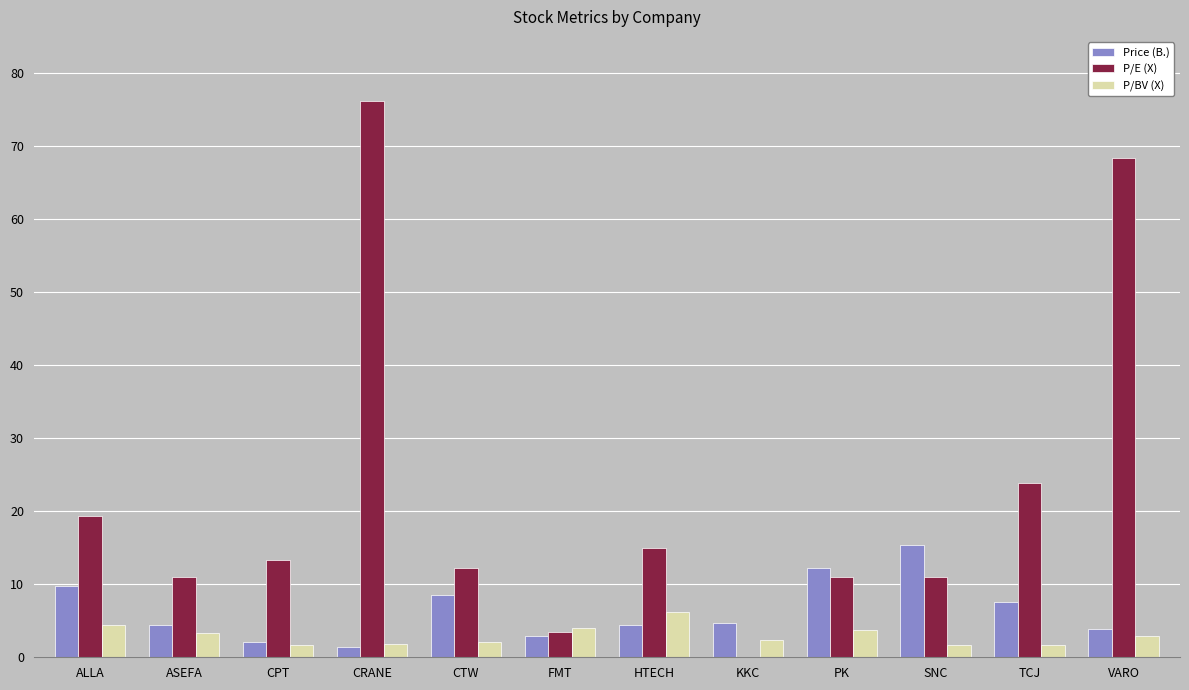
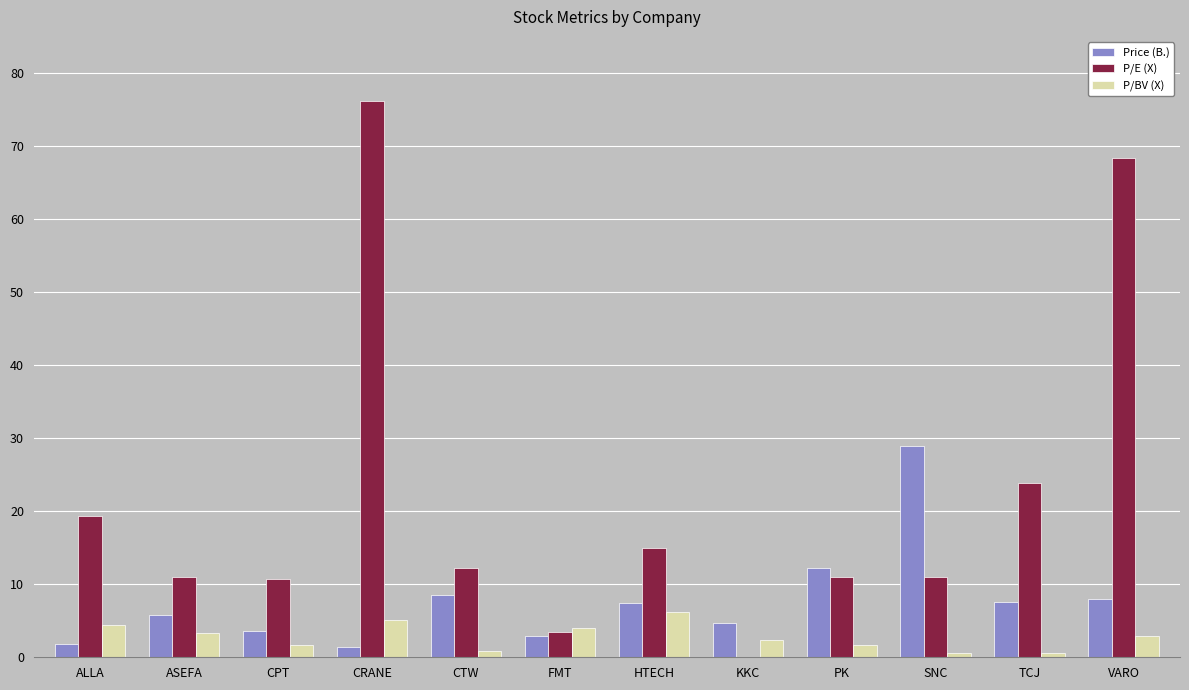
Price (B.), ALLA: 10 -> 2
Price (B.), ASEFA: 4 -> 6
Price (B.), CPT: 2 -> 4
P/E (X), CPT: 13 -> 11
P/BV (X), CRANE: 2 -> 5
P/BV (X), CTW: 2 -> 1
Price (B.), HTECH: 4 -> 7
P/BV (X), PK: 4 -> 2
Price (B.), SNC: 15 -> 29
P/BV (X), SNC: 2 -> 1
P/BV (X), TCJ: 2 -> 1
Price (B.), VARO: 4 -> 8
